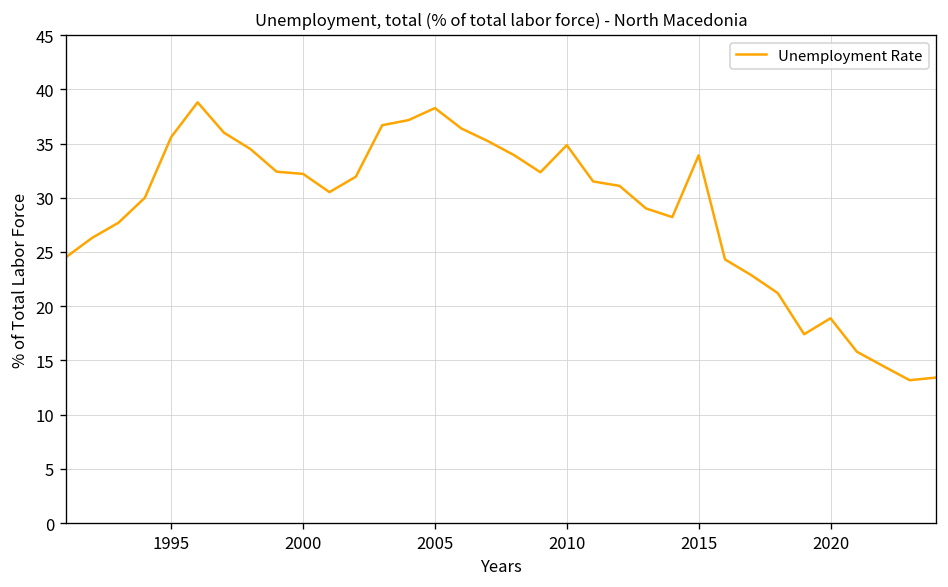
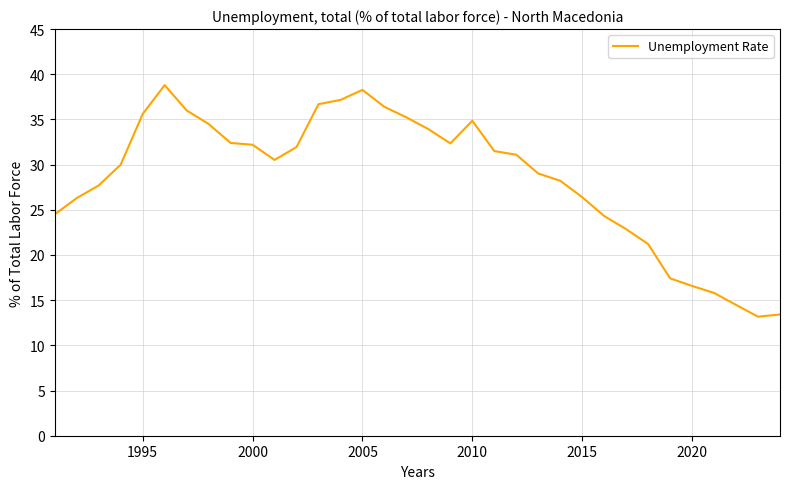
2015: 34 -> 26
2020: 19 -> 17
